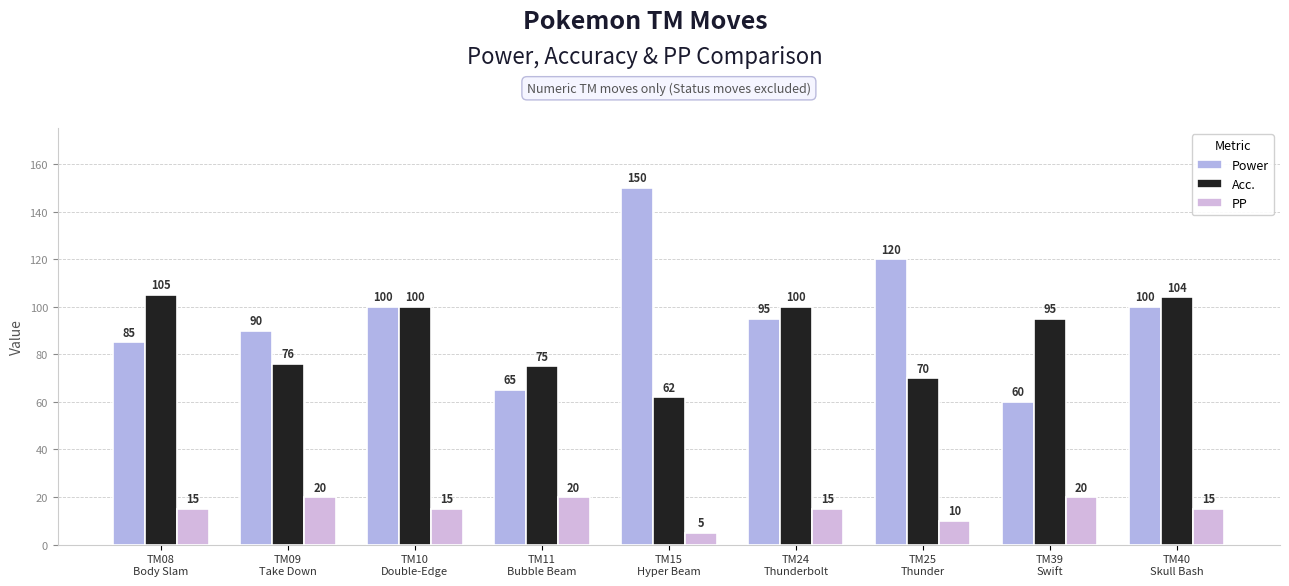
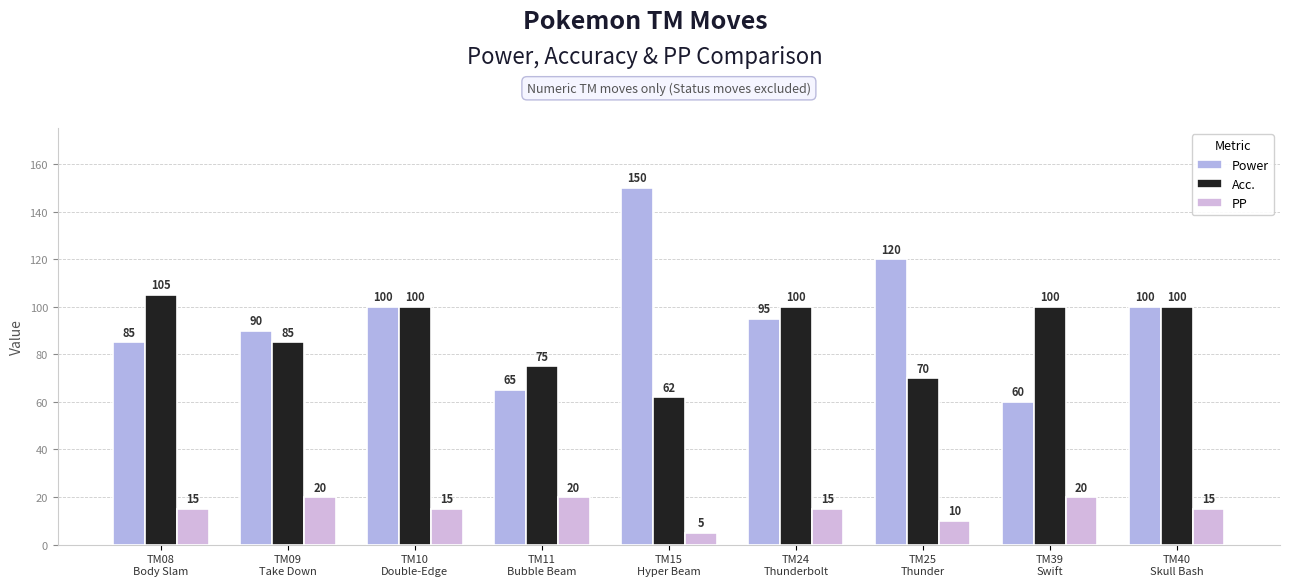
Acc., TM09 Take Down: 76 -> 85
Acc., TM39 Swift: 95 -> 100
Acc., TM40 Skull Bash: 104 -> 100
